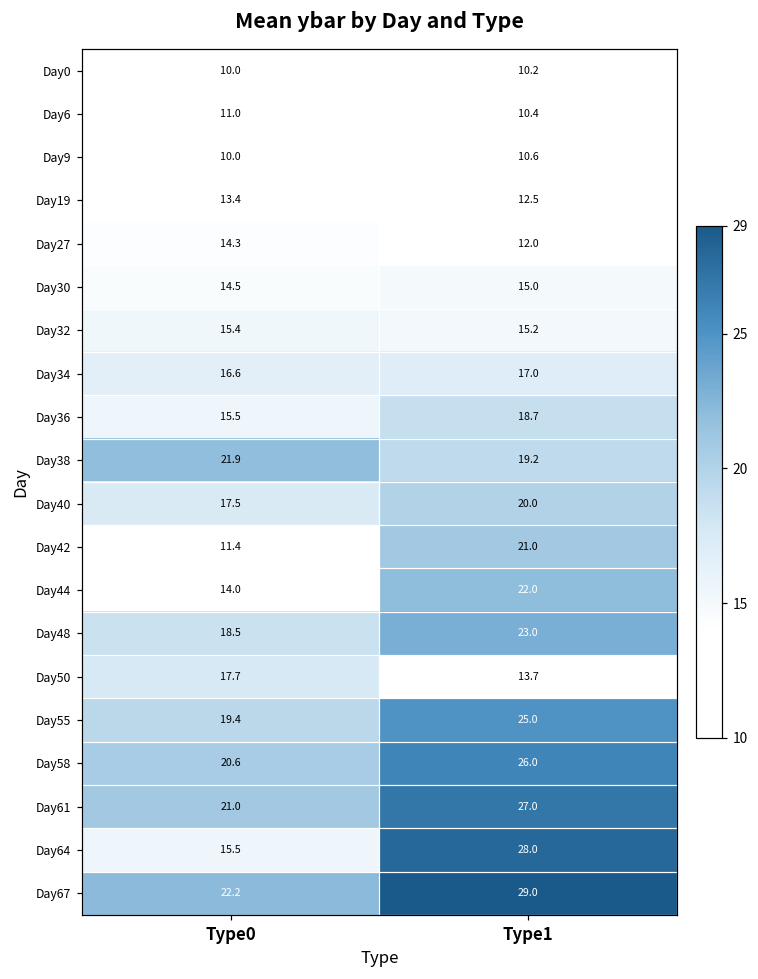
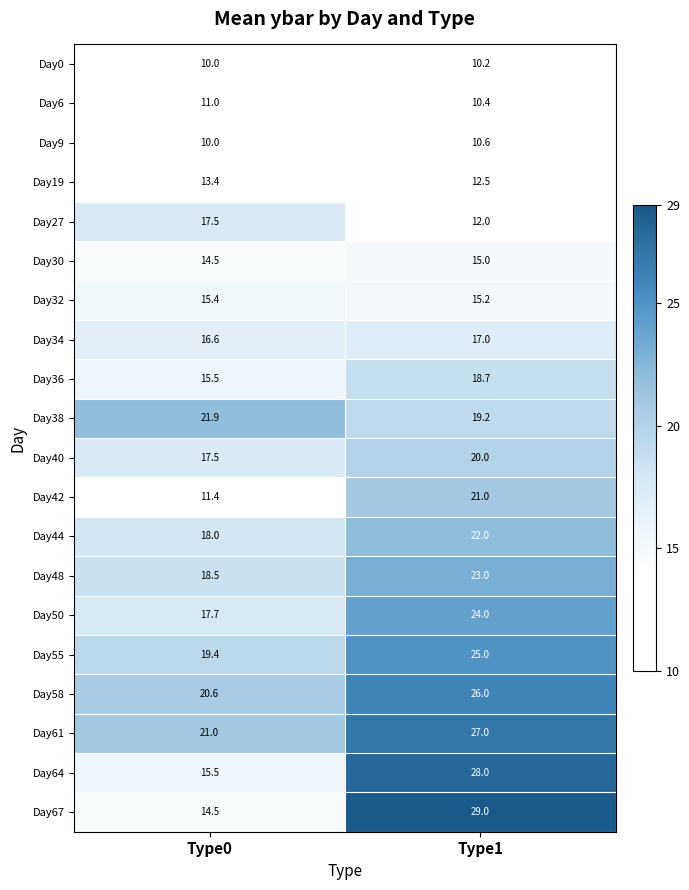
Day27, Type0: 14.3 -> 17.5
Day44, Type0: 14.0 -> 18.0
Day50, Type1: 13.7 -> 24.0
Day67, Type0: 22.2 -> 14.5
